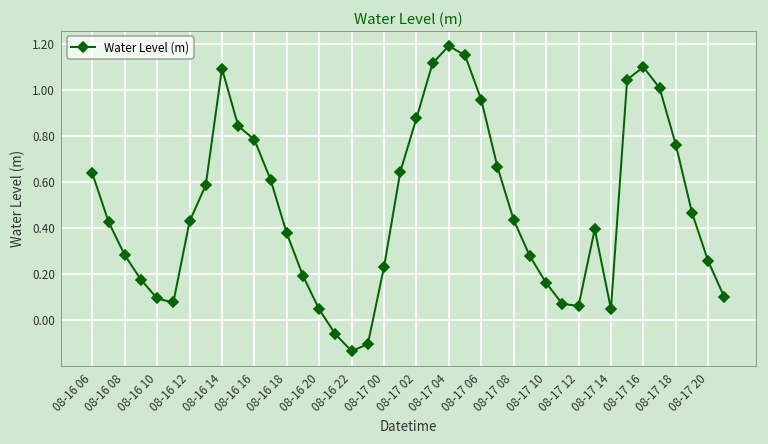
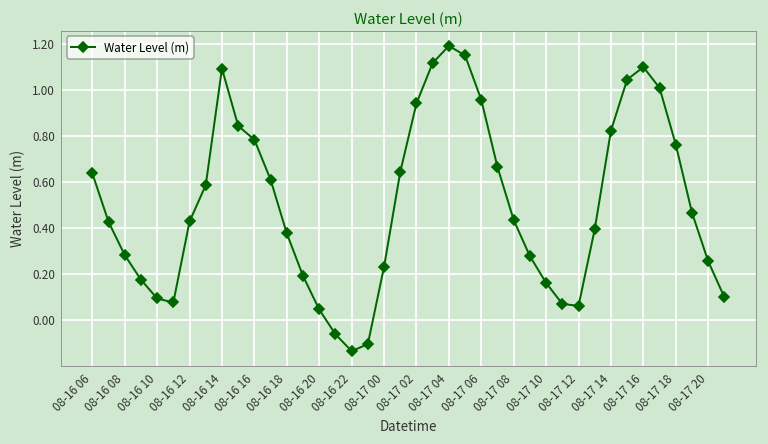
08-17 02: 0.88 -> 0.94
08-17 14: 0.05 -> 0.82
